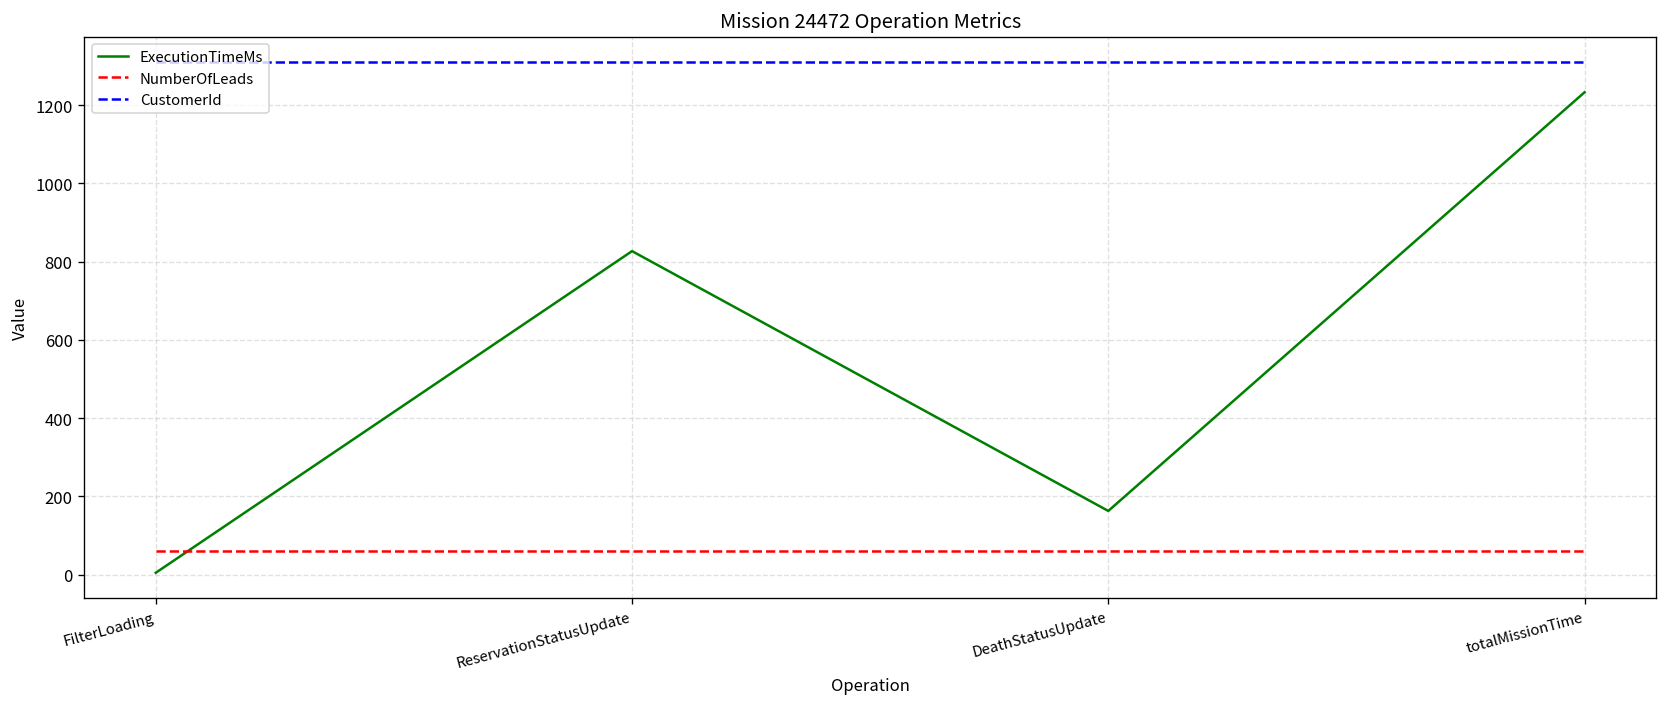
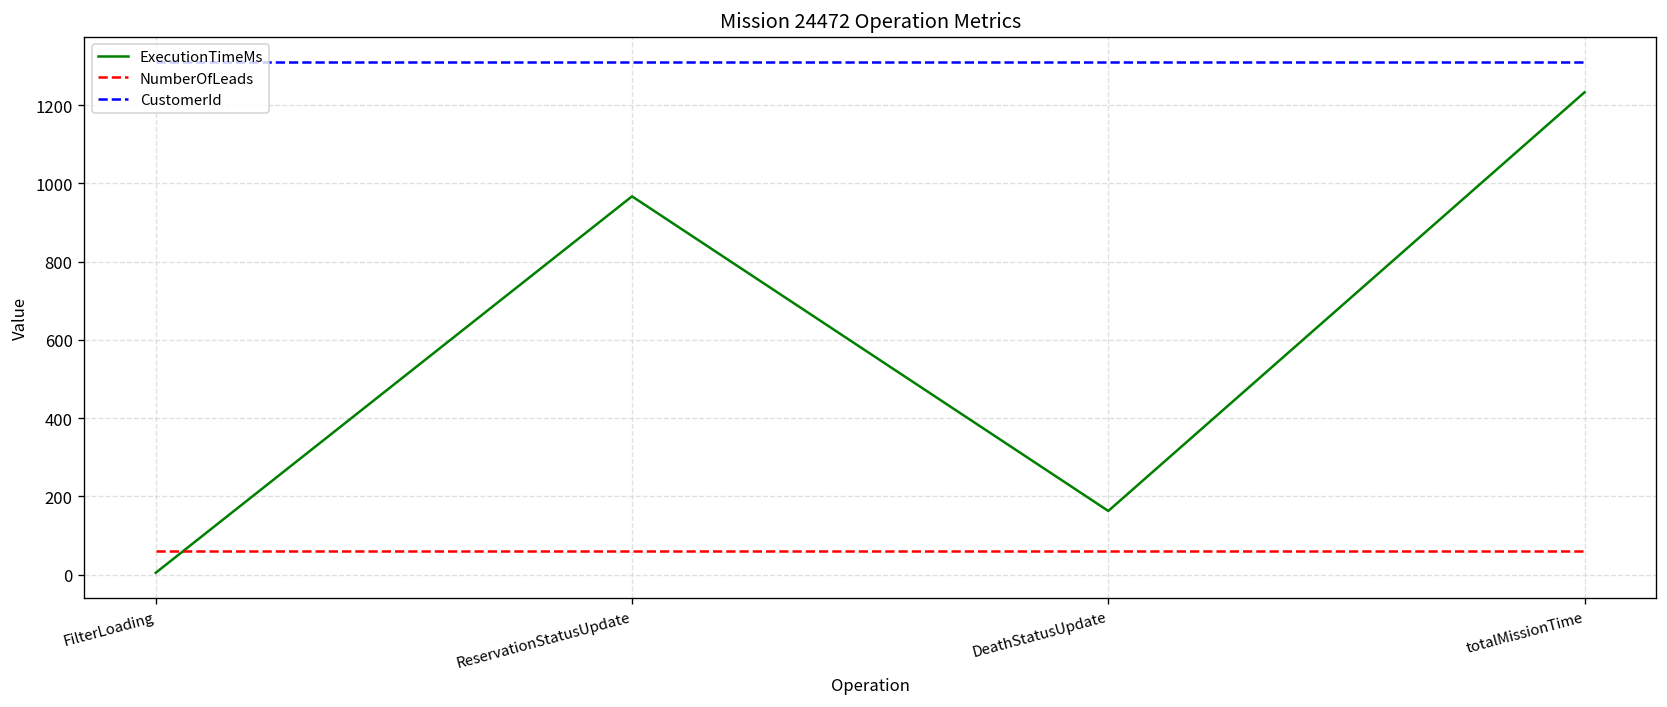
ExecutionTimeMs, ReservationStatusUpdate: 830 -> 970
